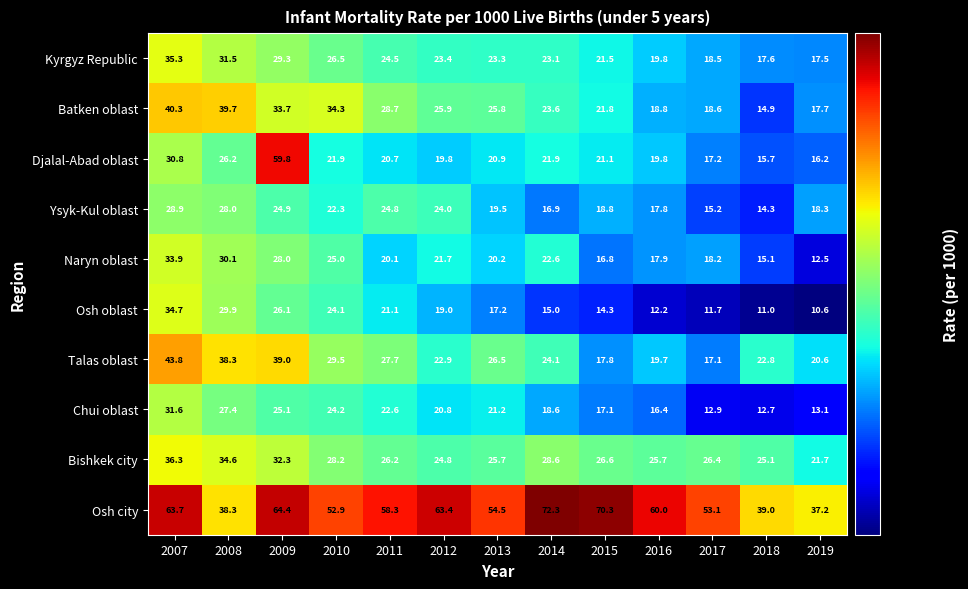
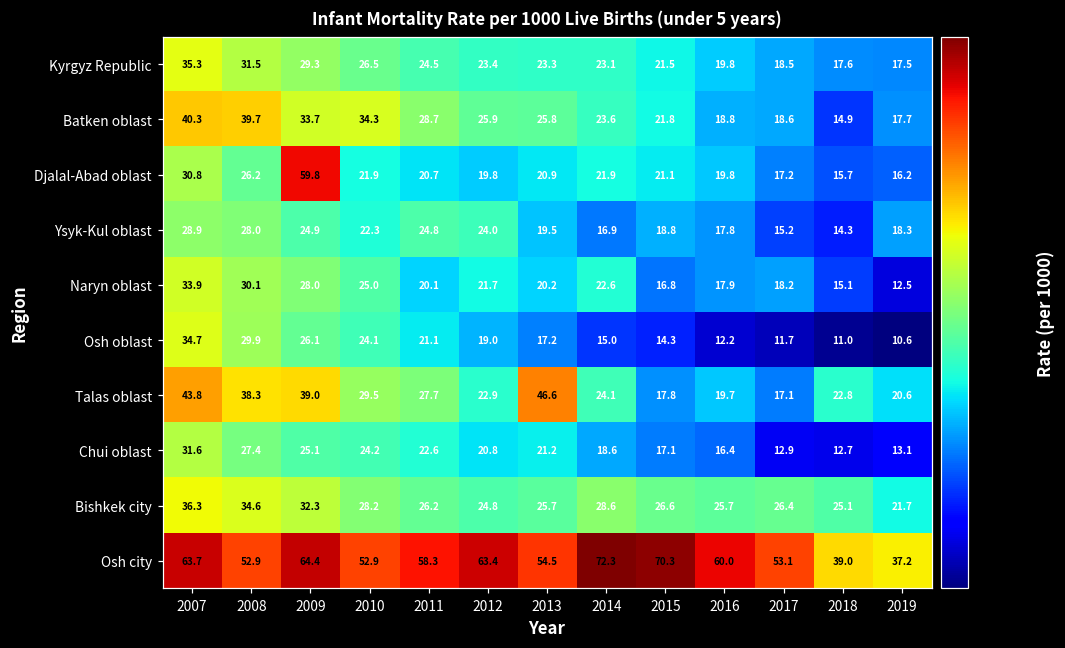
Talas oblast, 2013: 26.5 -> 46.6
Osh city, 2008: 38.3 -> 52.9
